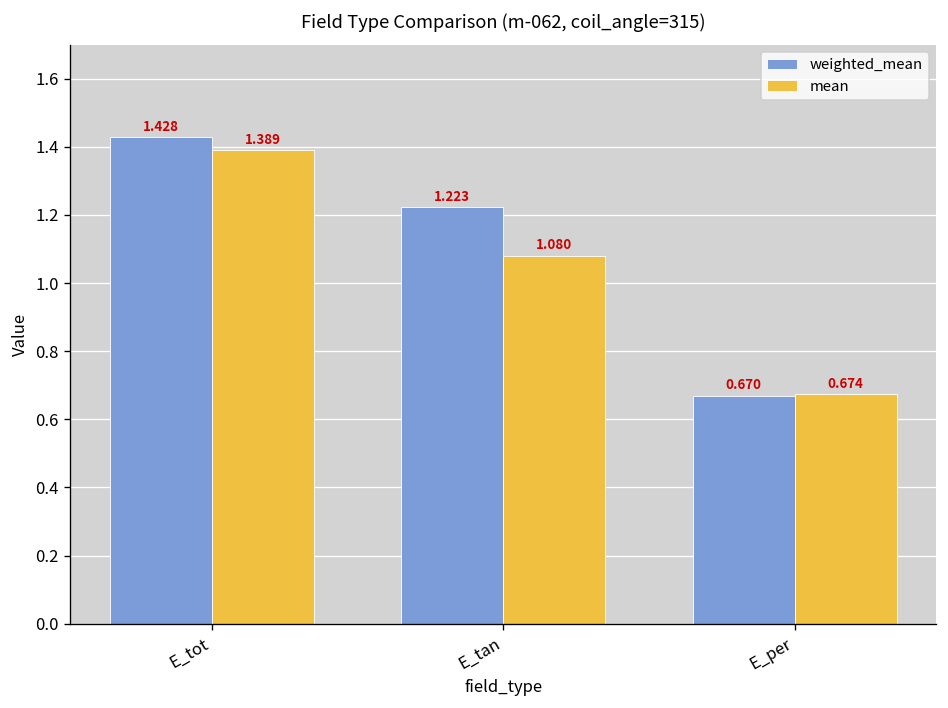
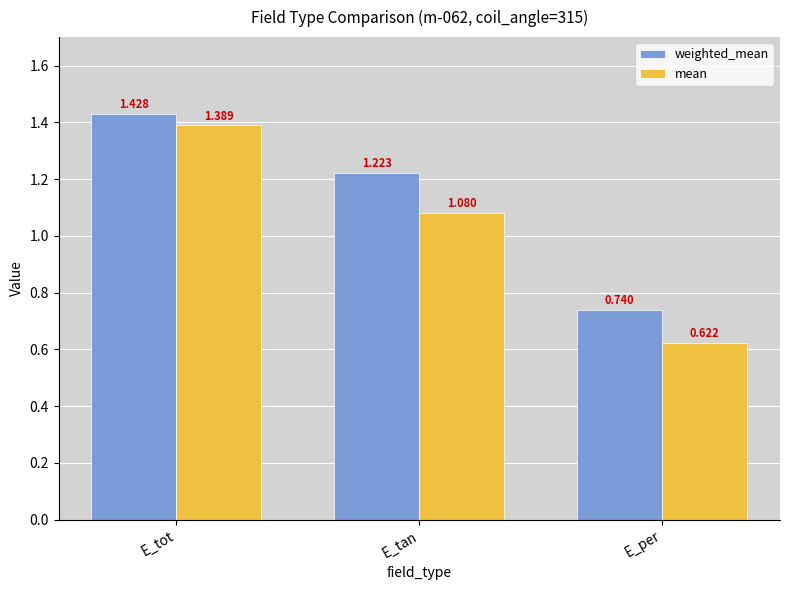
weighted_mean, E_per: 0.670 -> 0.740
mean, E_per: 0.674 -> 0.622
